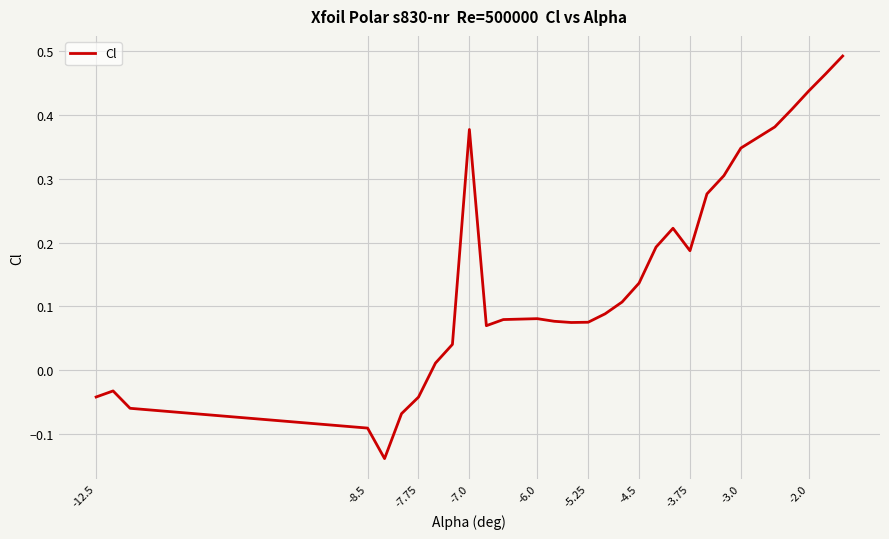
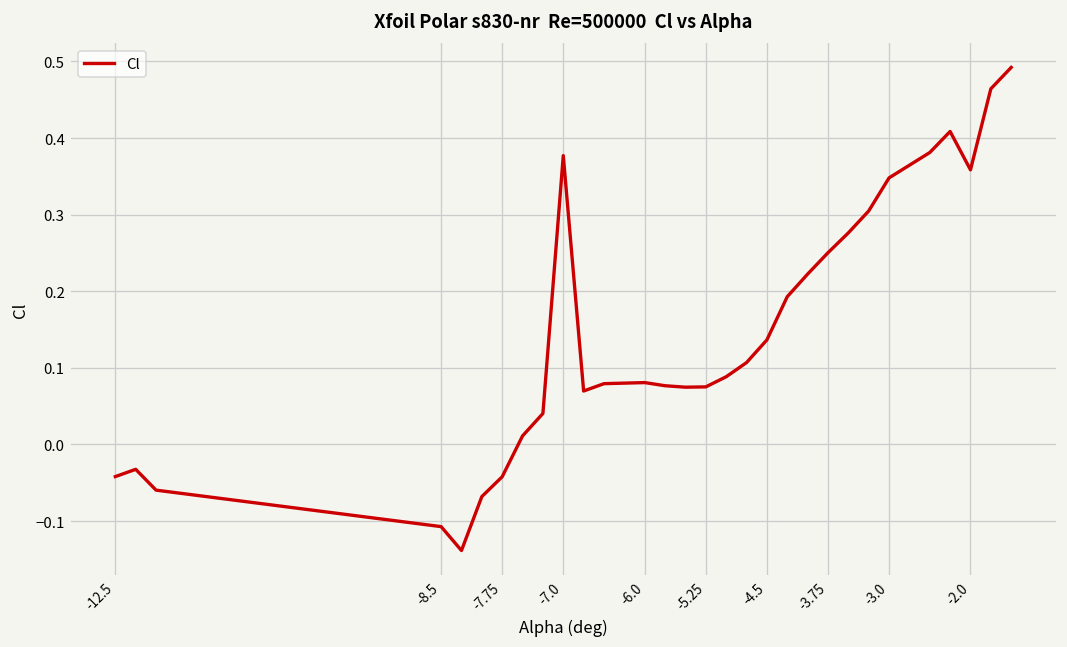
-8.5: -0.09 -> -0.11
-3.75: 0.19 -> 0.25
-2.0: 0.44 -> 0.36
